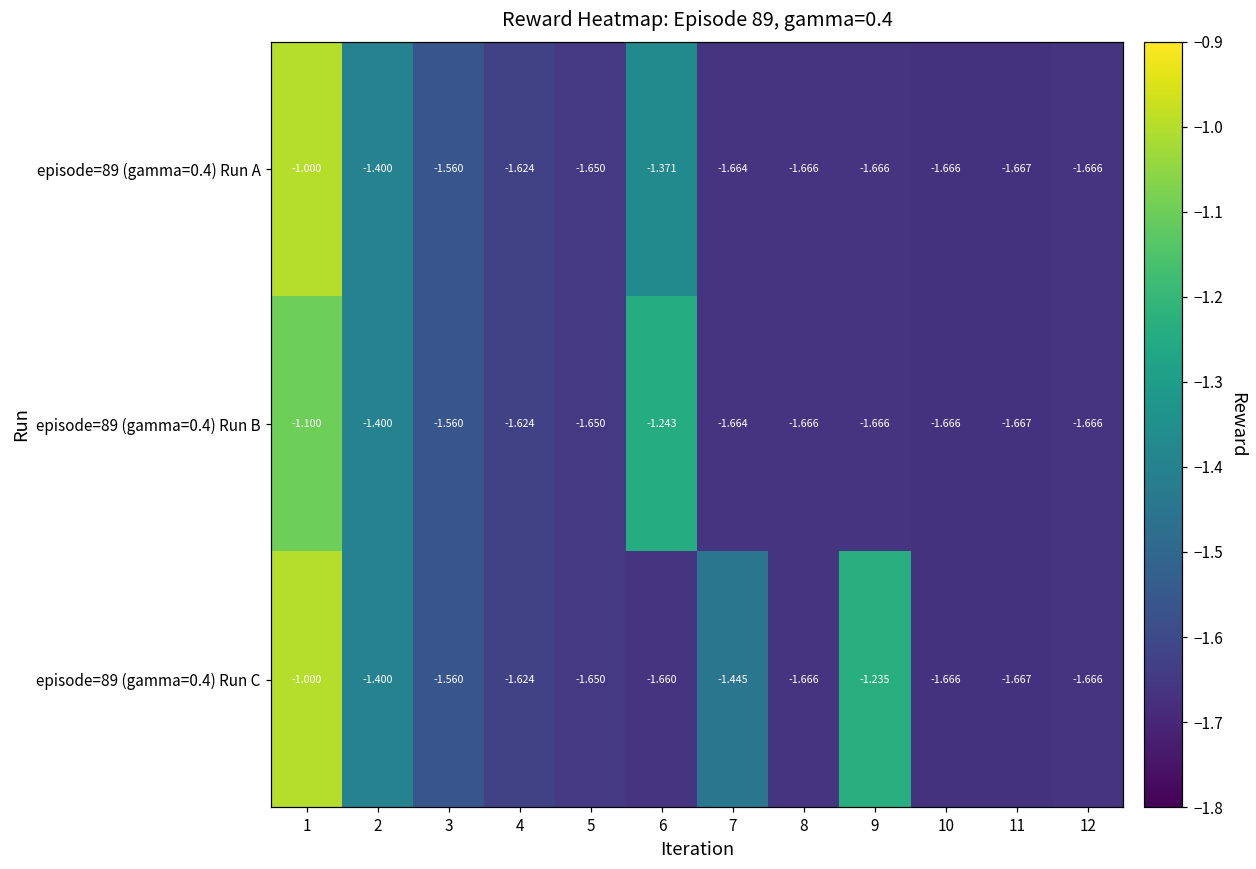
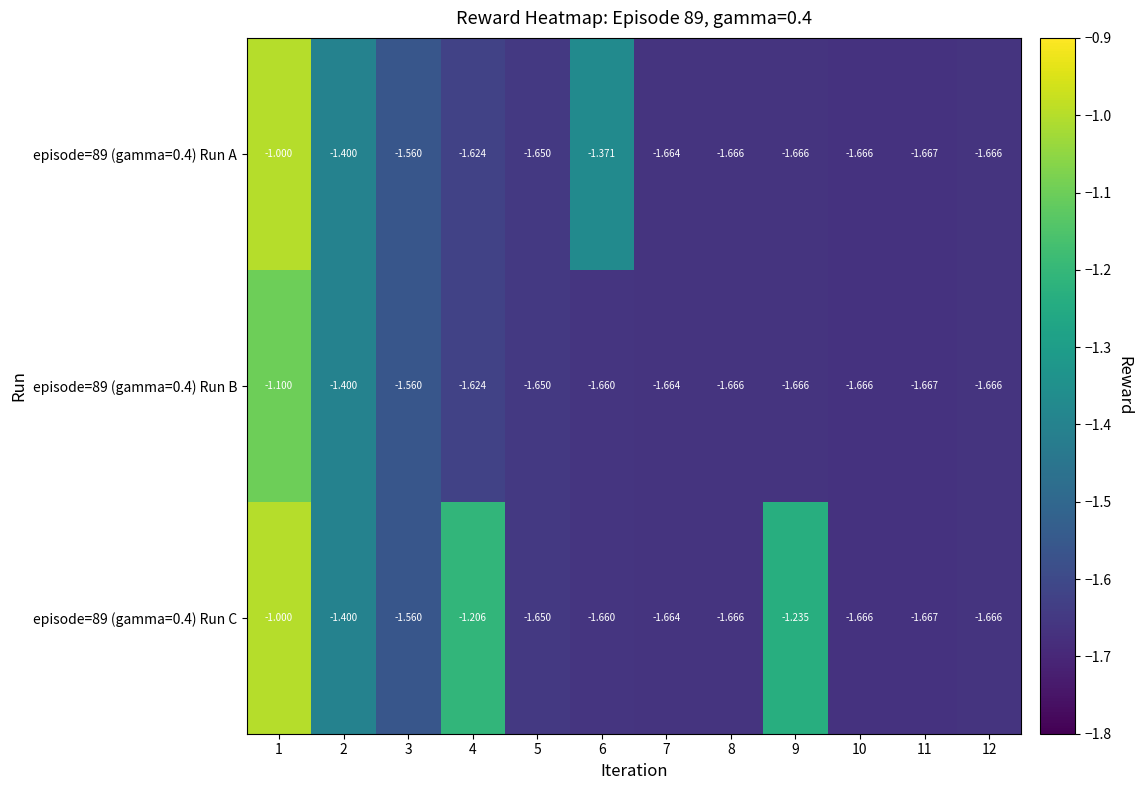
episode=89 (gamma=0.4) Run B, 6: -1.243 -> -1.660
episode=89 (gamma=0.4) Run C, 4: -1.624 -> -1.206
episode=89 (gamma=0.4) Run C, 7: -1.445 -> -1.664
